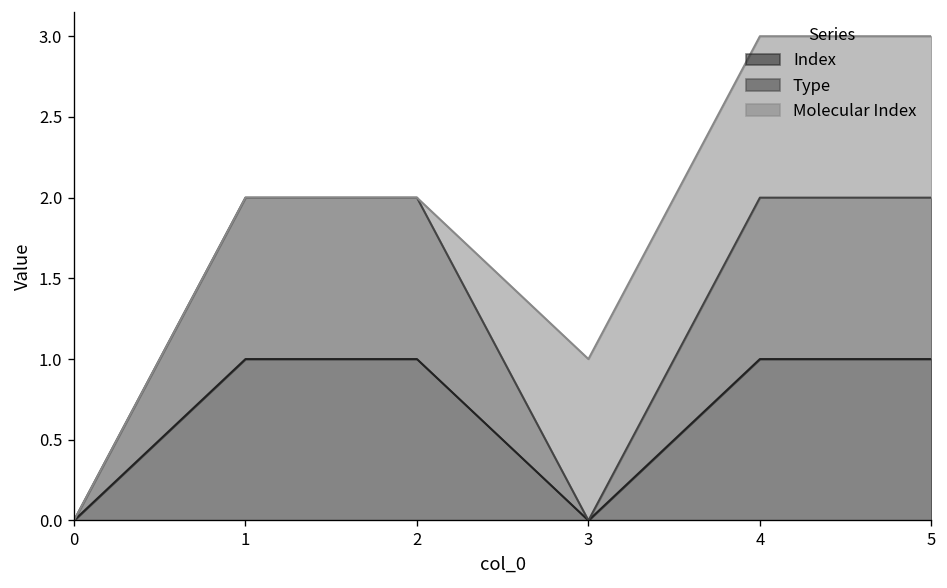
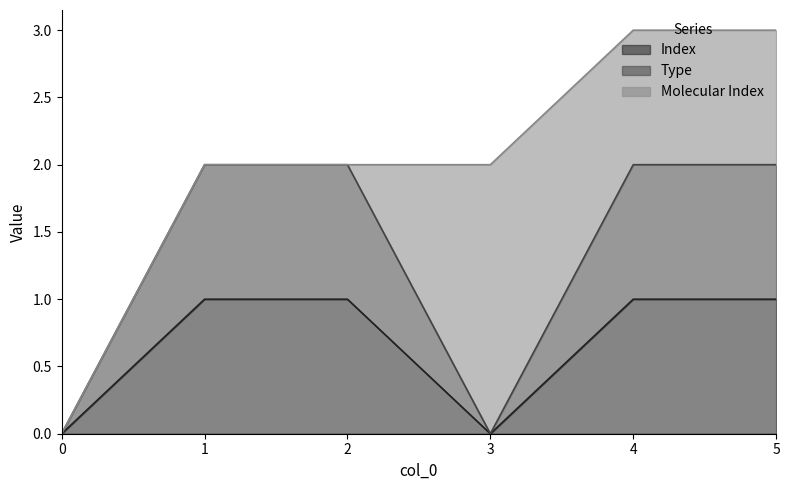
Molecular Index, 3: 1 -> 2
